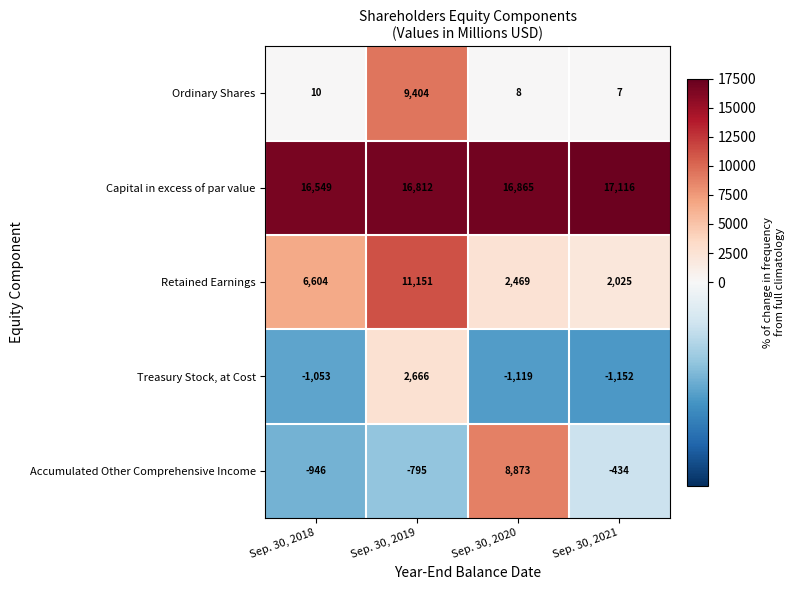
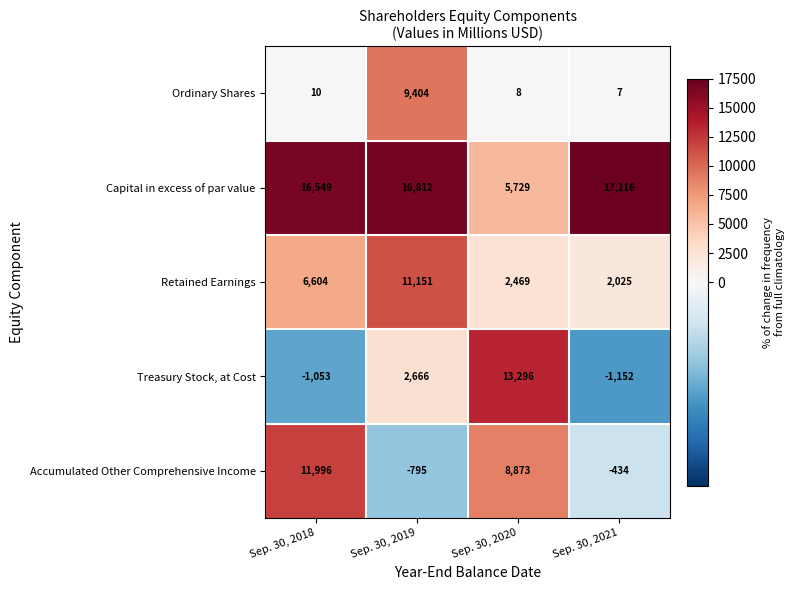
Capital in excess of par value, Sep. 30, 2020: 16,865 -> 5,729
Treasury Stock, at Cost, Sep. 30, 2020: -1,119 -> 13,296
Accumulated Other Comprehensive Income, Sep. 30, 2018: -946 -> 11,996
